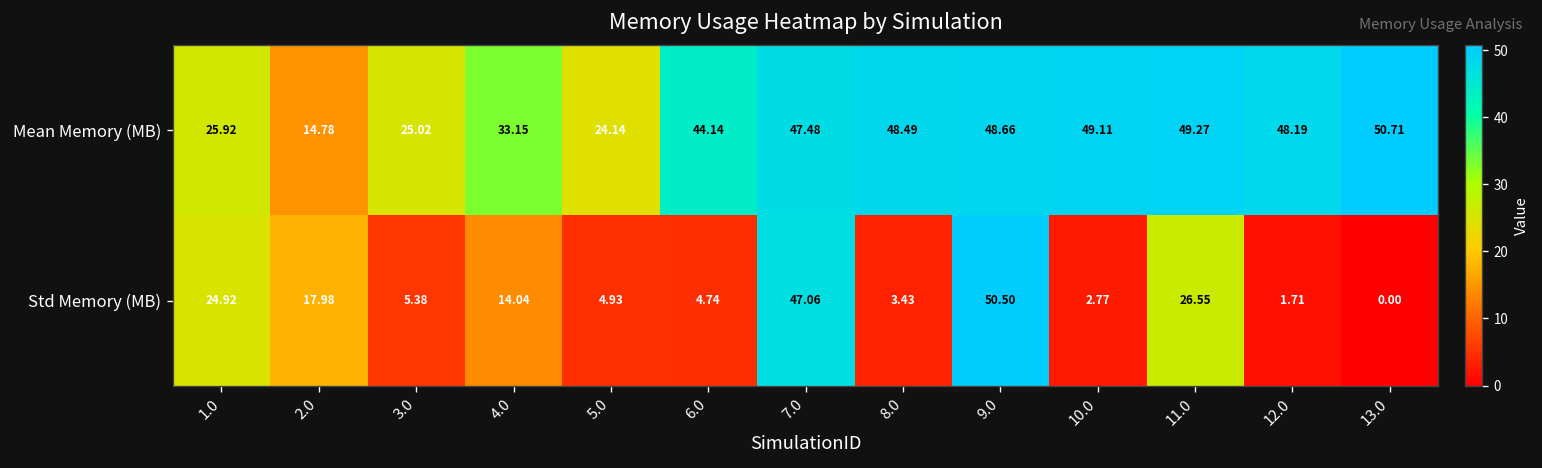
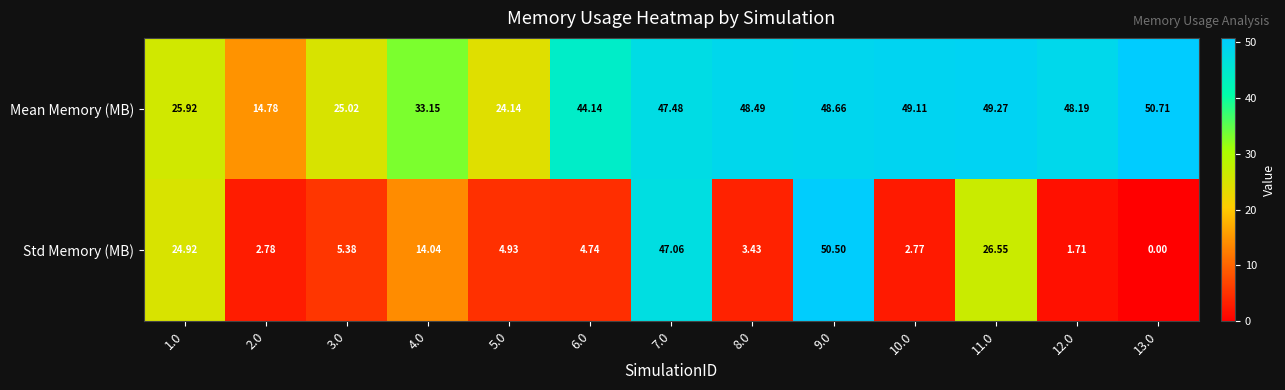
Std Memory (MB), 2.0: 17.98 -> 2.78
